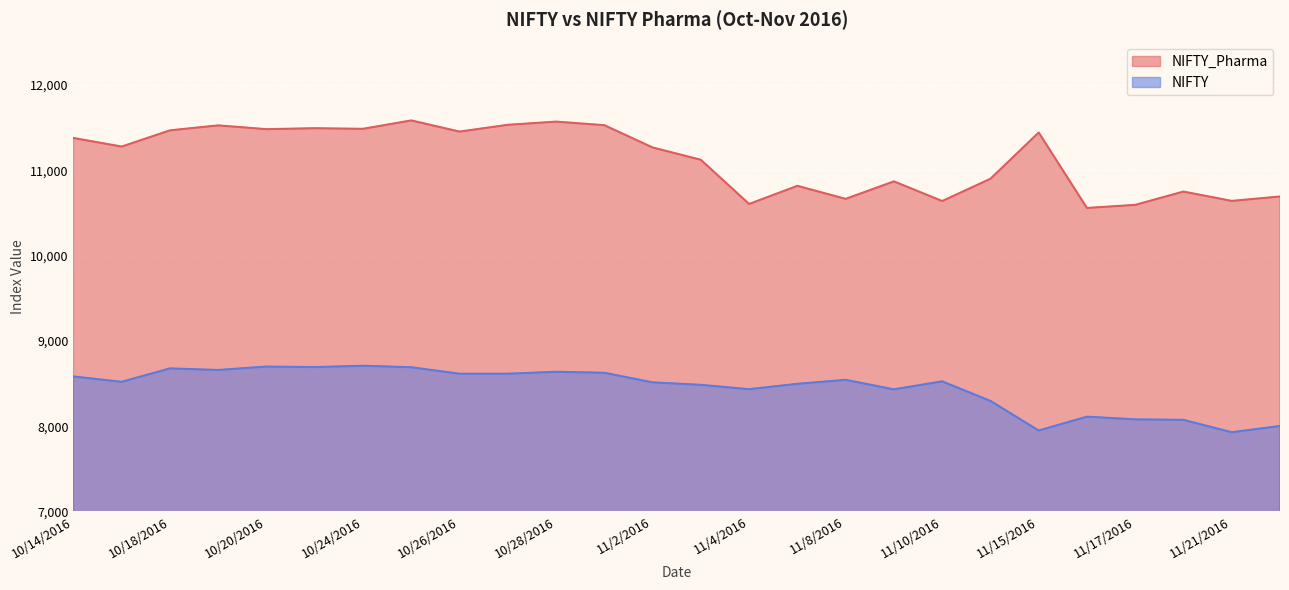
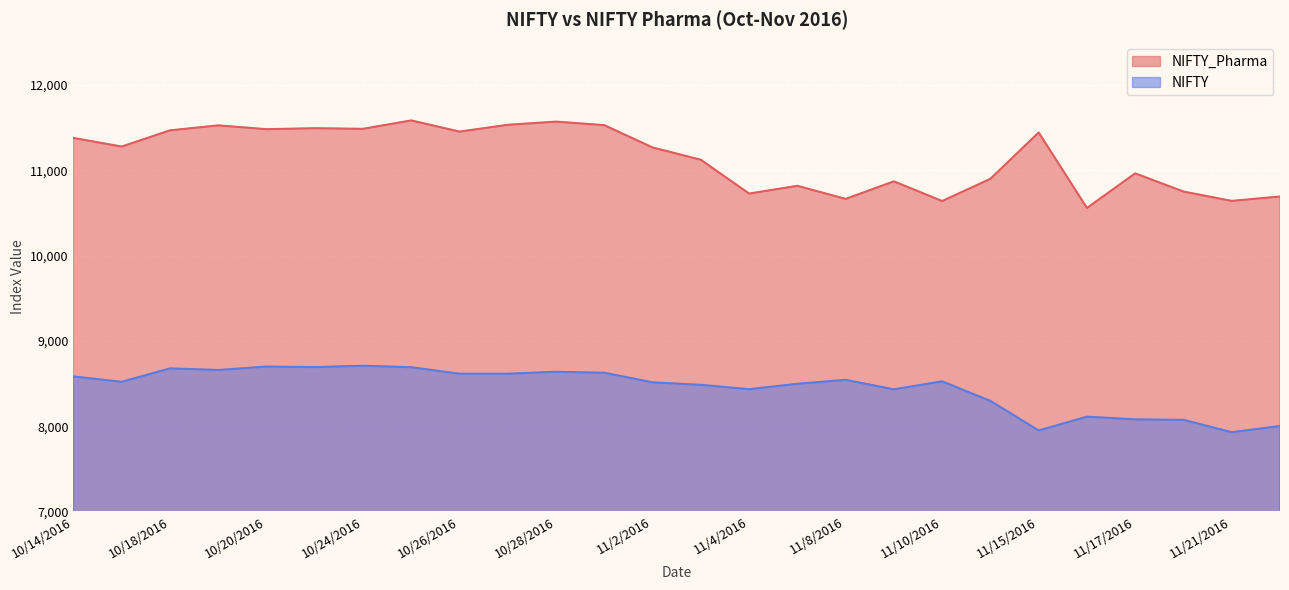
NIFTY_Pharma, 11/4/2016: 10,600 -> 10,700
NIFTY_Pharma, 11/17/2016: 10,600 -> 11,000
